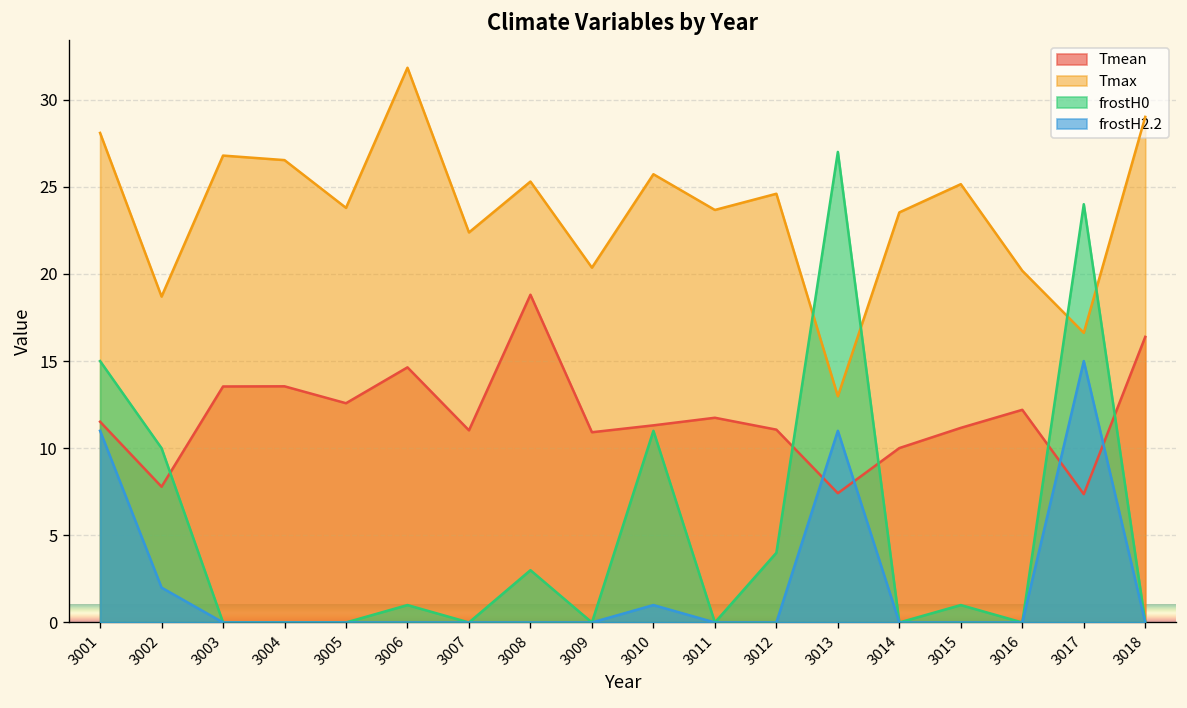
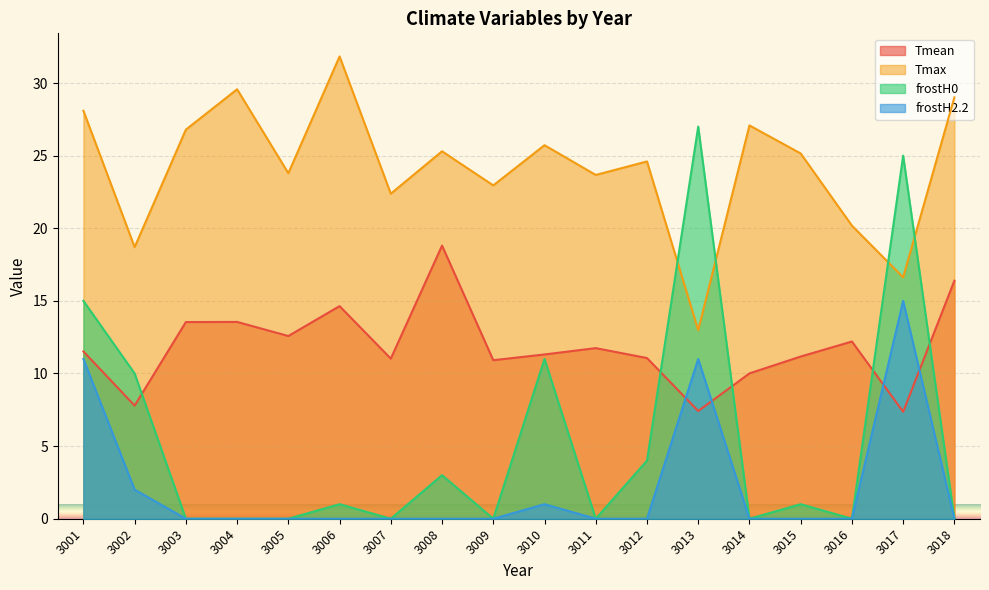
Tmax, 3004: 26.5 -> 29.6
Tmax, 3009: 20.4 -> 23.0
Tmax, 3014: 23.5 -> 27.1
frostH0, 3017: 24 -> 25
